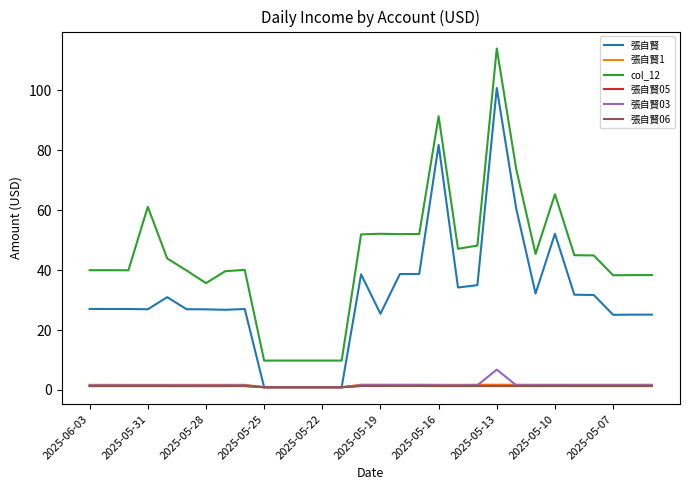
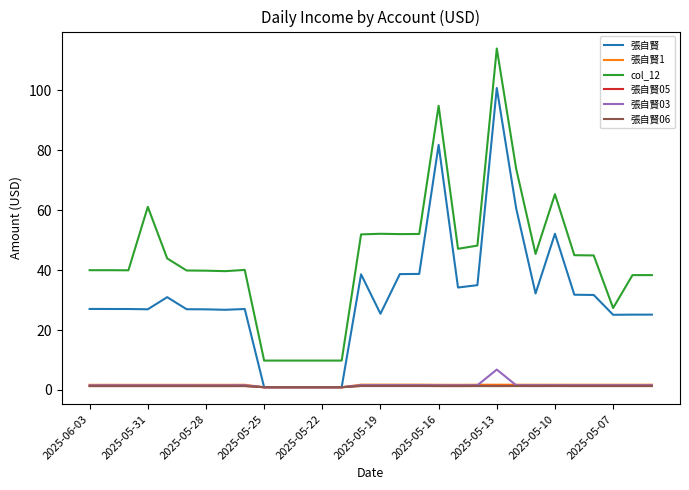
col_12, 2025-05-28: 36 -> 40
col_12, 2025-05-16: 91 -> 95
col_12, 2025-05-07: 38 -> 27
